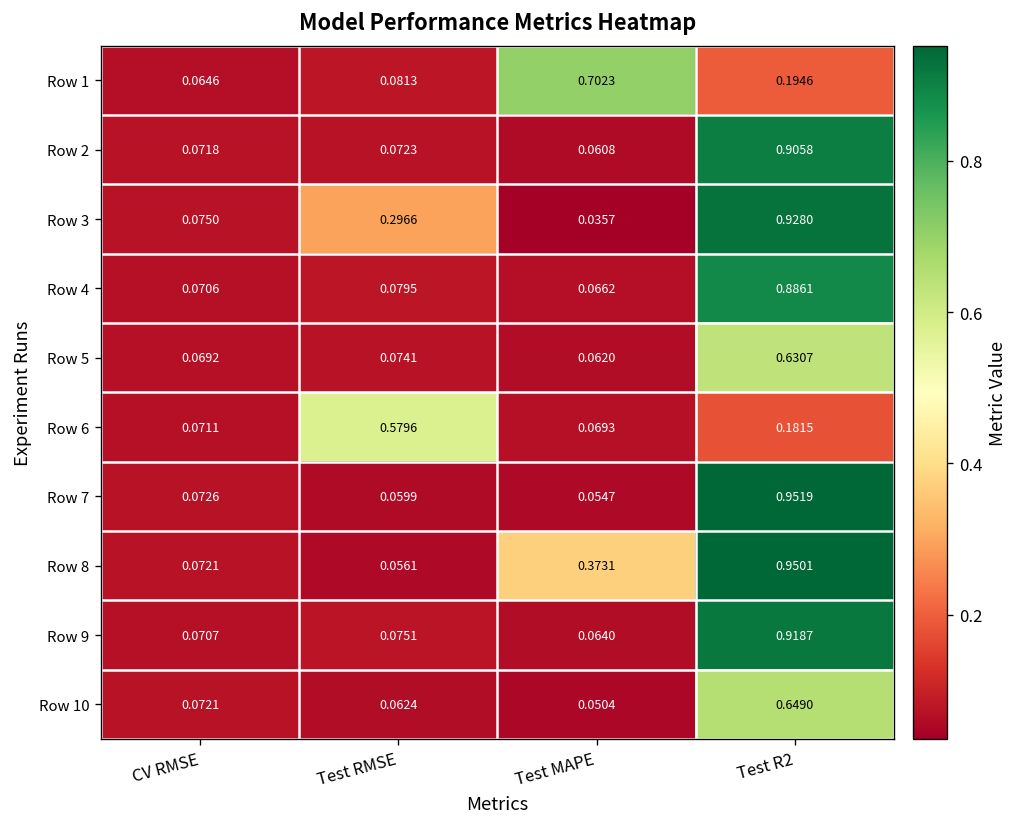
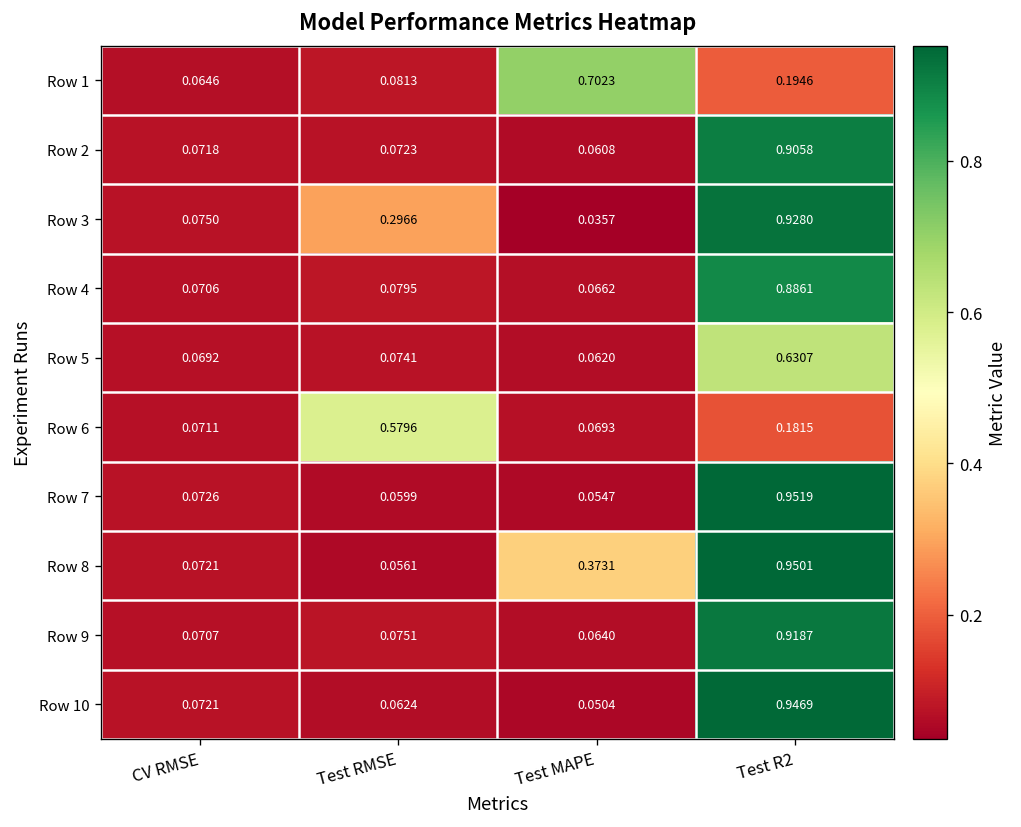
Row 10, Test R2: 0.6490 -> 0.9469
